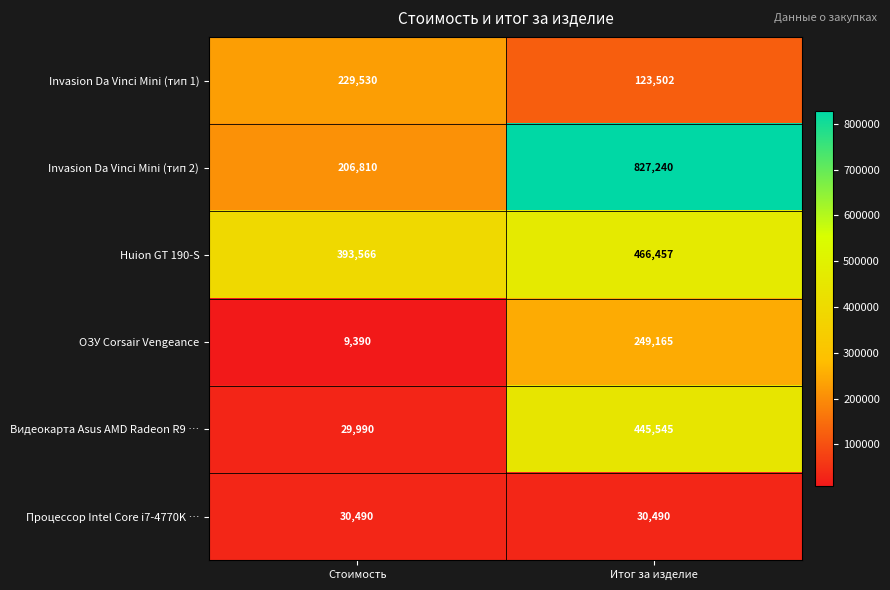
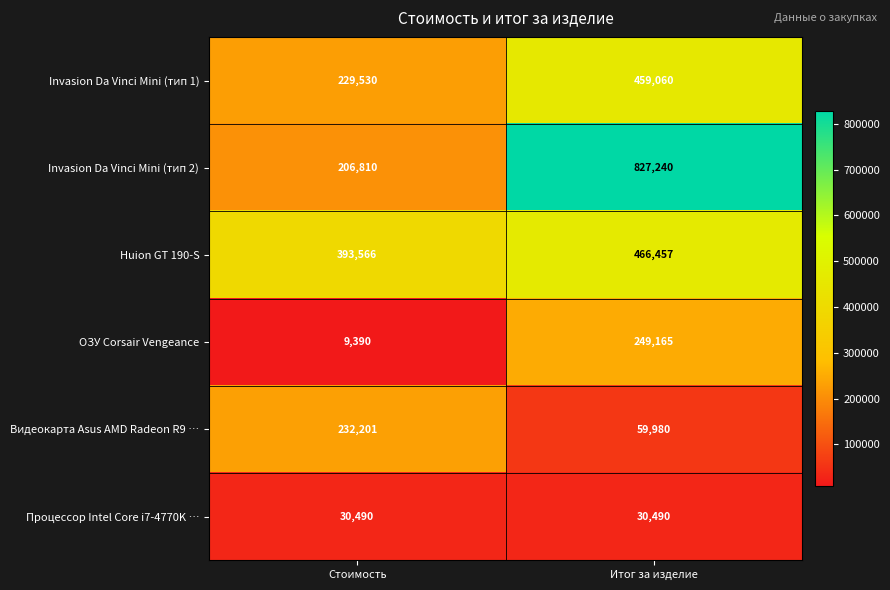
Invasion Da Vinci Mini (тип 1), Итог за изделие: 123,502 -> 459,060
Видеокарта Asus AMD Radeon R9 …, Стоимость: 29,990 -> 232,201
Видеокарта Asus AMD Radeon R9 …, Итог за изделие: 445,545 -> 59,980
